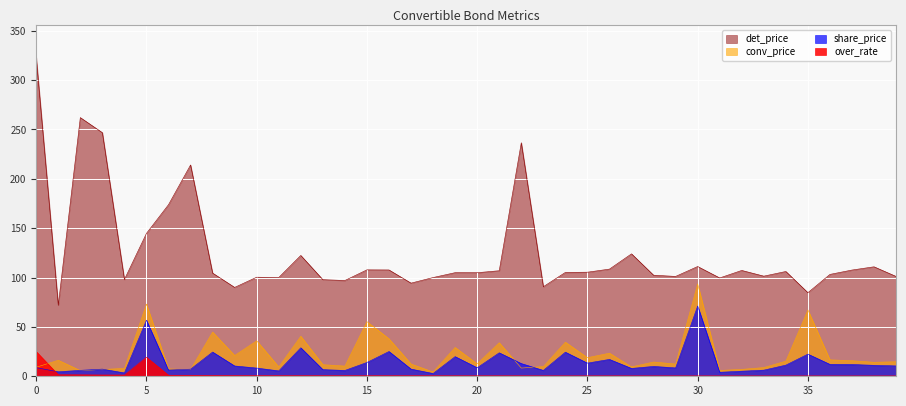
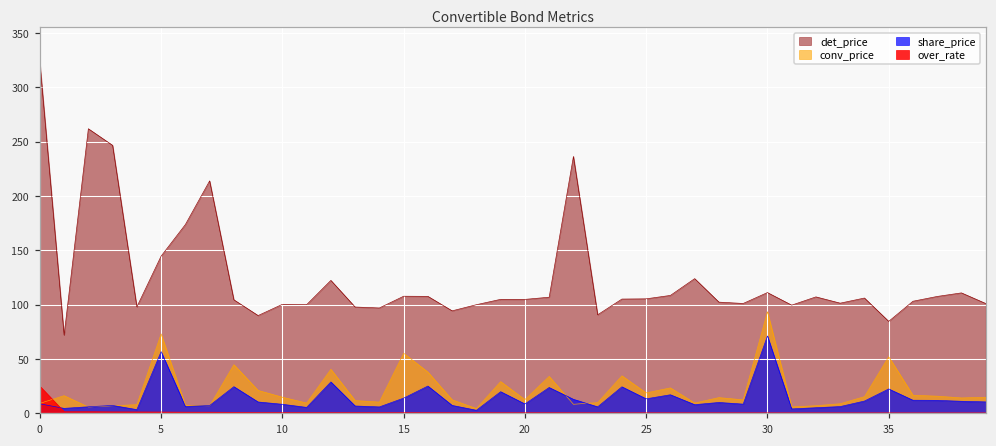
over_rate, 5: 20 -> 0
conv_price, 10: 40 -> 10
conv_price, 35: 70 -> 50
